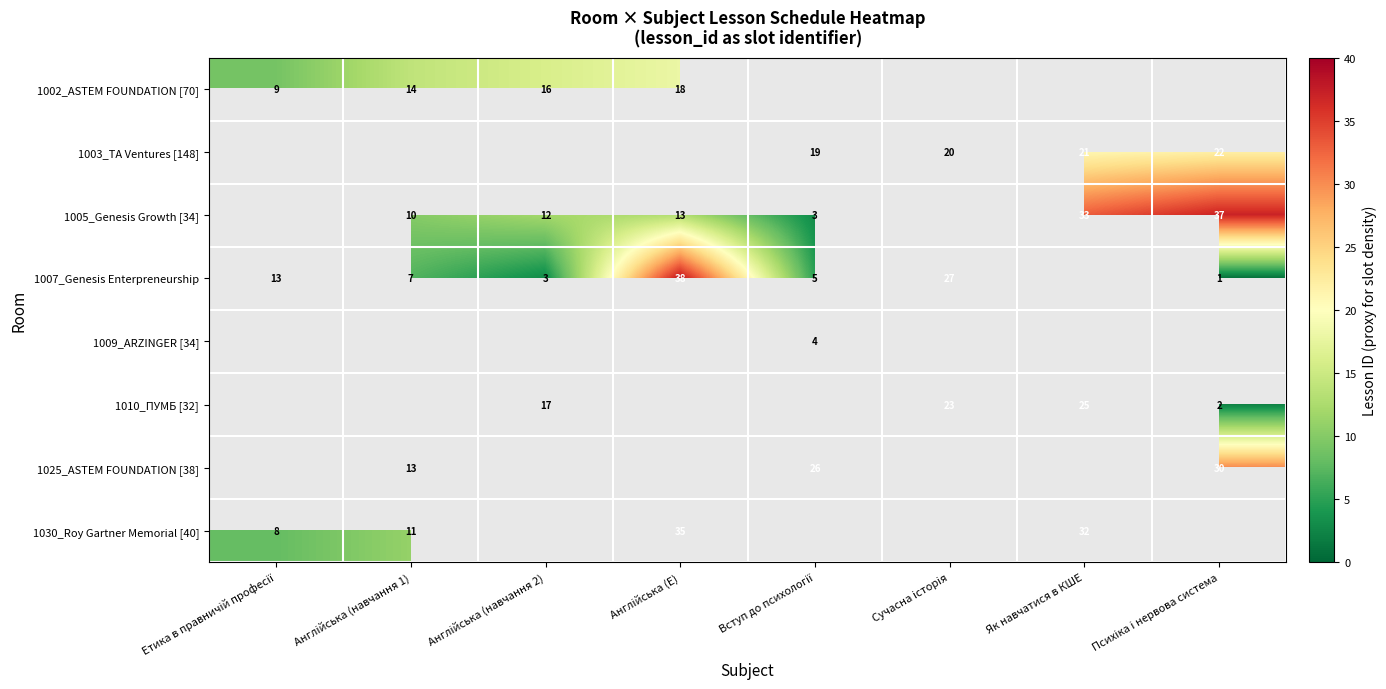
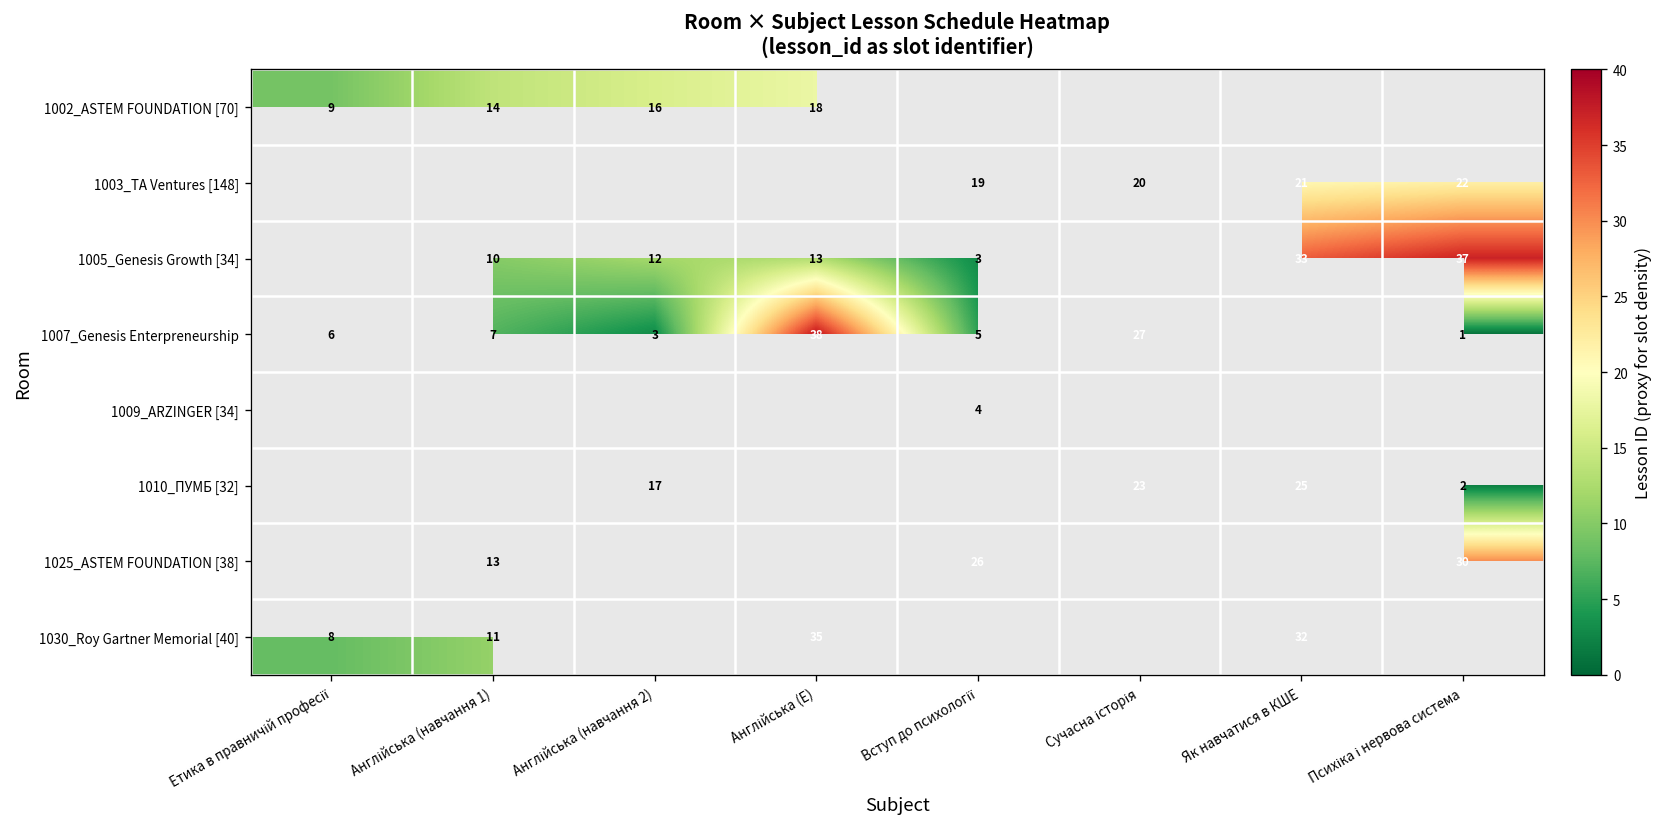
1007_Genesis Enterpreneurship, Етика в правничій професії: 13 -> 6
